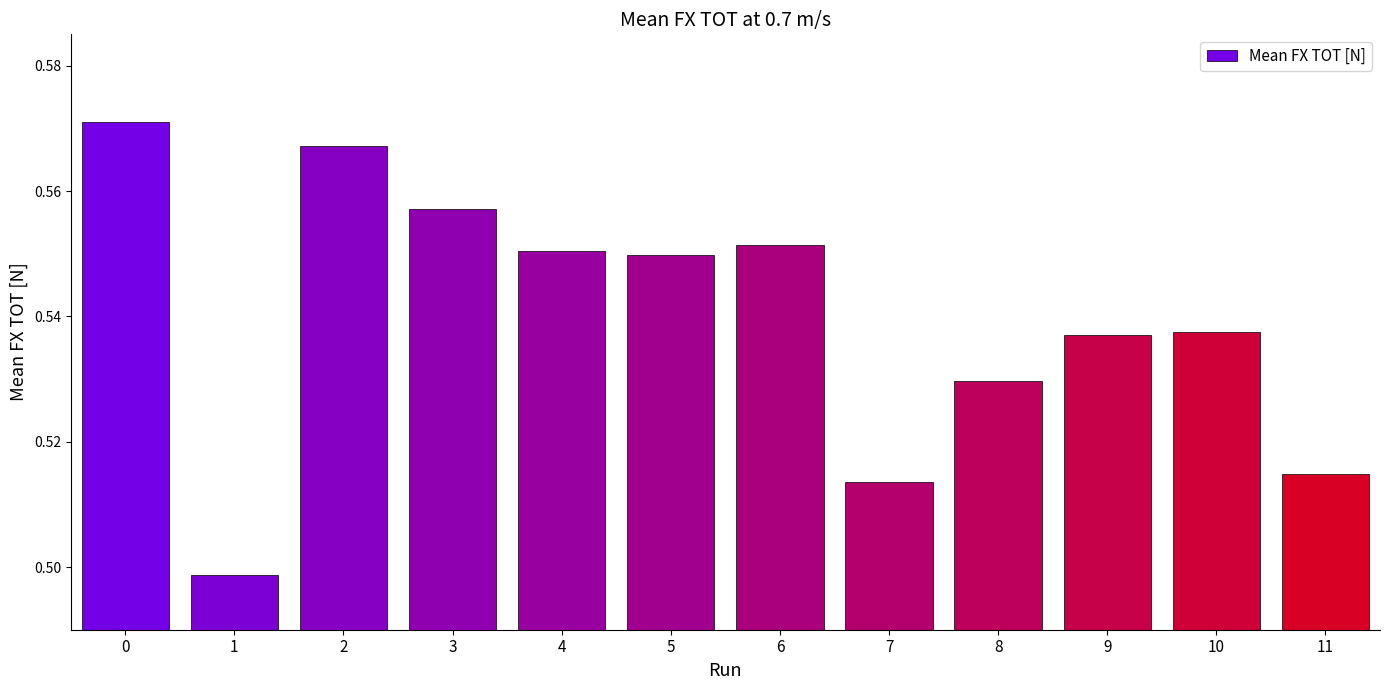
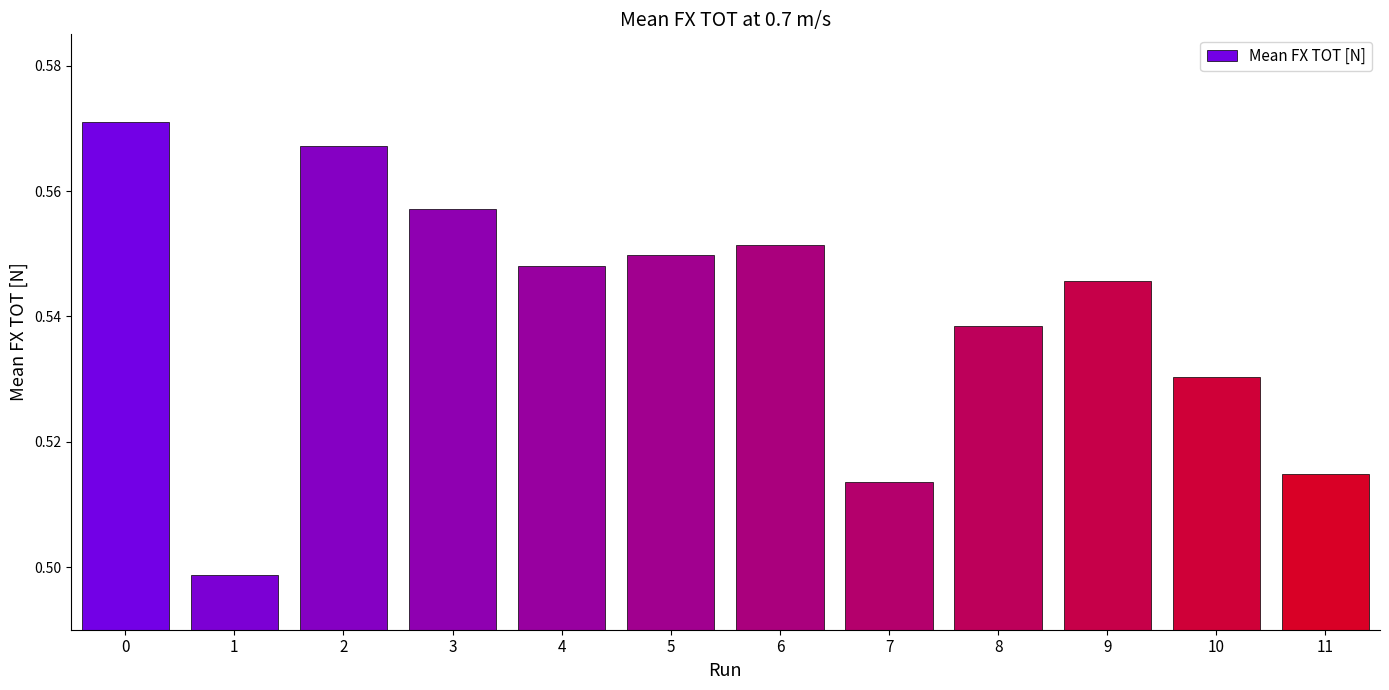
4: 0.550 -> 0.548
8: 0.530 -> 0.538
9: 0.537 -> 0.546
10: 0.538 -> 0.530
